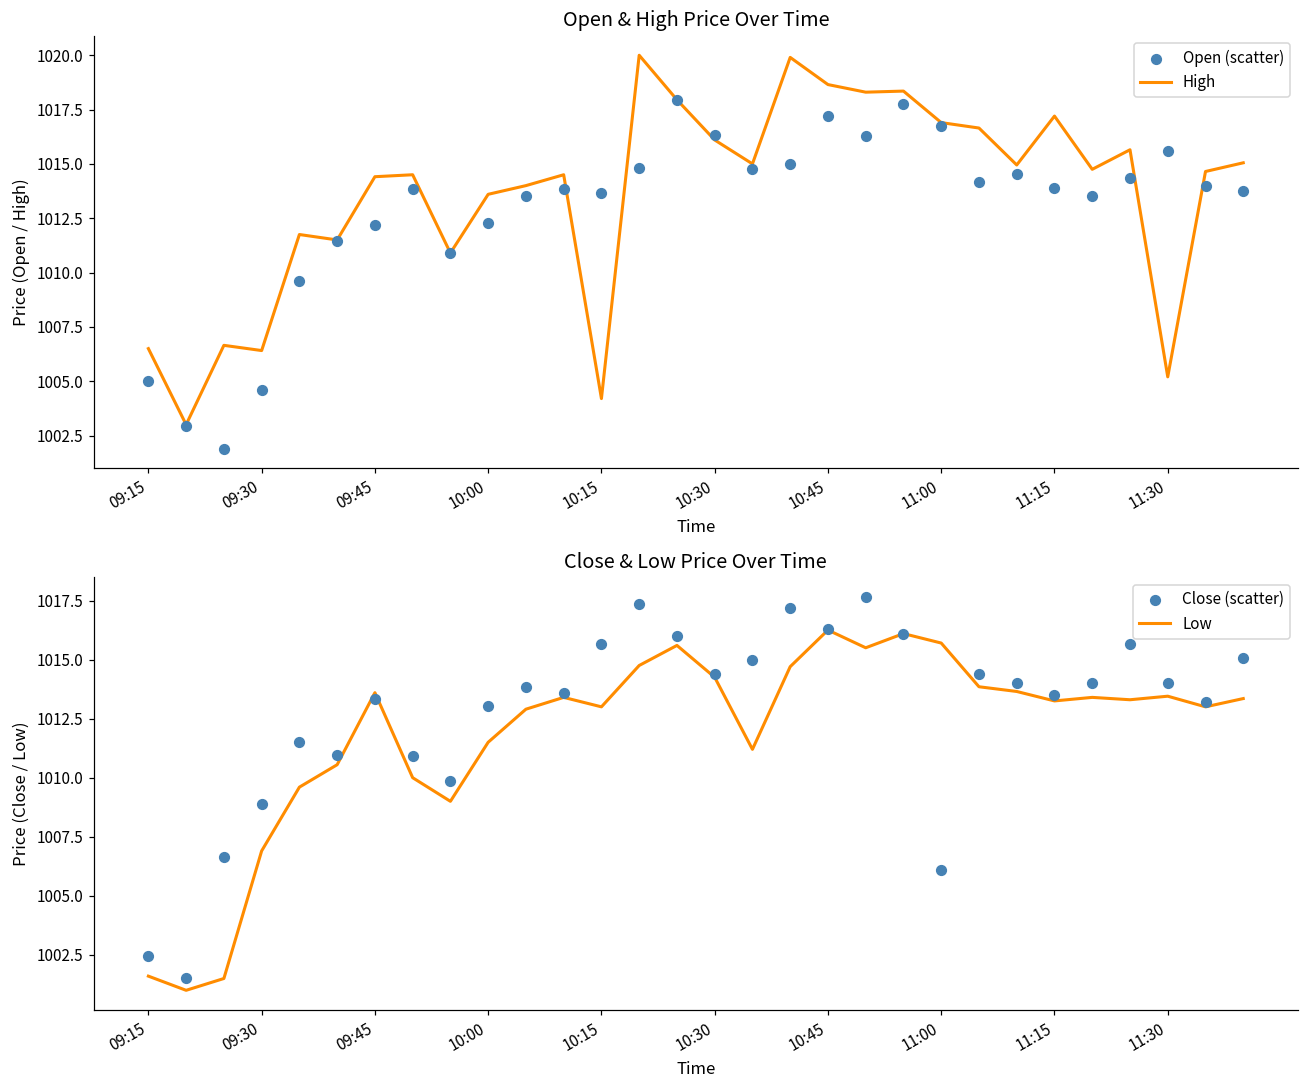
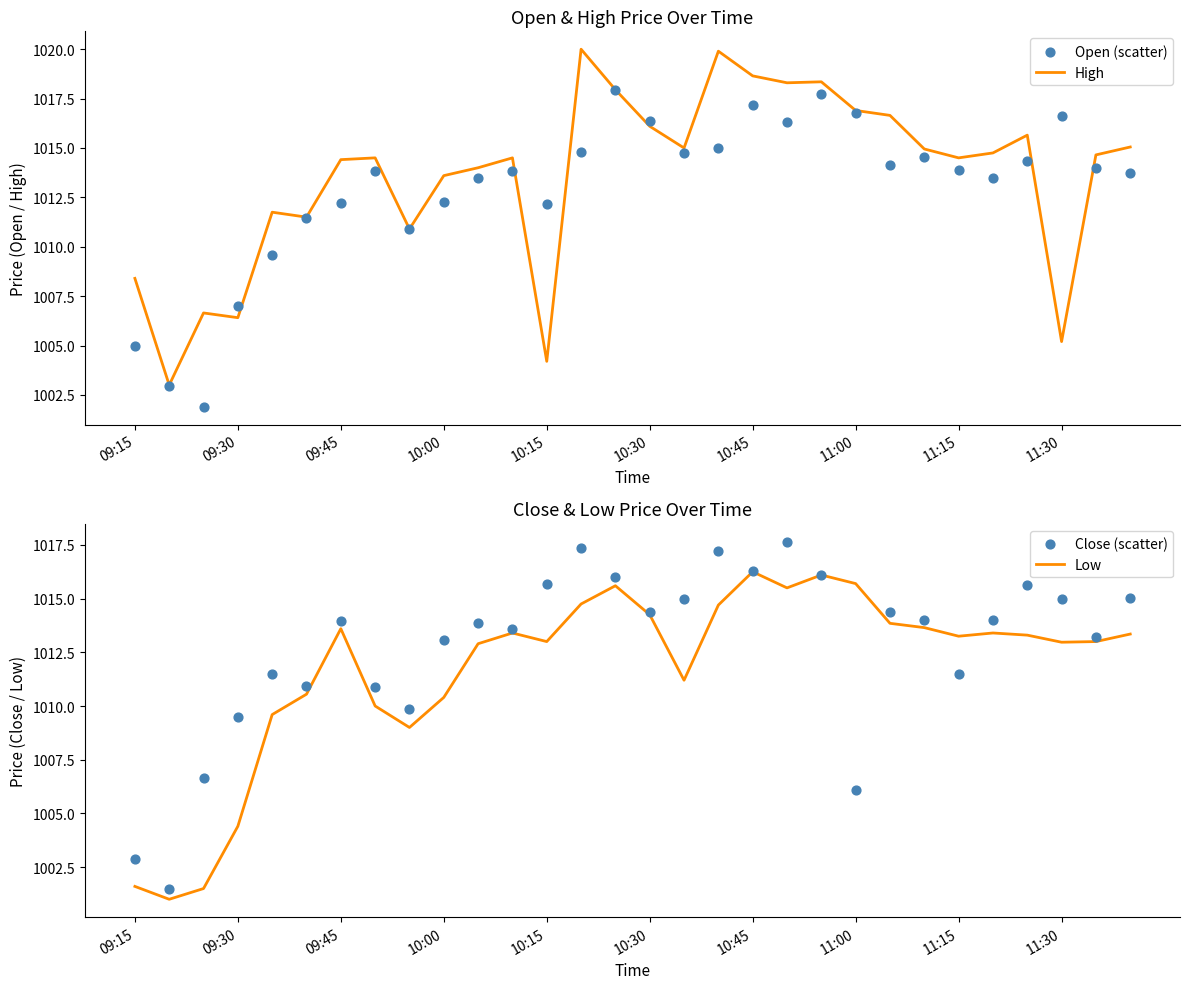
Open & High Price Over Time, High, 09:15: 1006.5 -> 1008.4
Open & High Price Over Time, Open (scatter), 09:30: 1004.6 -> 1007.0
Open & High Price Over Time, Open (scatter), 10:15: 1013.7 -> 1012.2
Open & High Price Over Time, High, 11:15: 1017.2 -> 1014.5
Open & High Price Over Time, Open (scatter), 11:30: 1015.6 -> 1016.6
Close & Low Price Over Time, Close (scatter), 09:15: 1002.5 -> 1002.9
Close & Low Price Over Time, Low, 09:30: 1006.9 -> 1004.4
Close & Low Price Over Time, Close (scatter), 09:30: 1008.9 -> 1009.5
Close & Low Price Over Time, Close (scatter), 09:45: 1013.3 -> 1014.0
Close & Low Price Over Time, Low, 10:00: 1011.5 -> 1010.4
Close & Low Price Over Time, Close (scatter), 11:15: 1013.5 -> 1011.5
Close & Low Price Over Time, Low, 11:30: 1013.5 -> 1013.0
Close & Low Price Over Time, Close (scatter), 11:30: 1014 -> 1015
